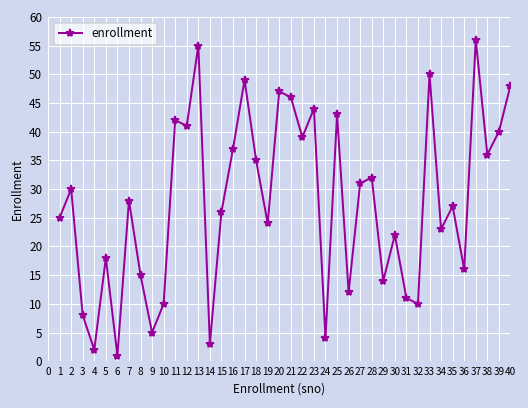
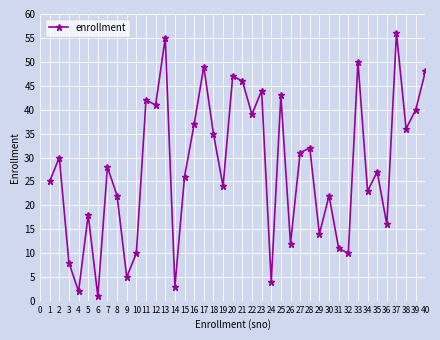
8: 15 -> 22
